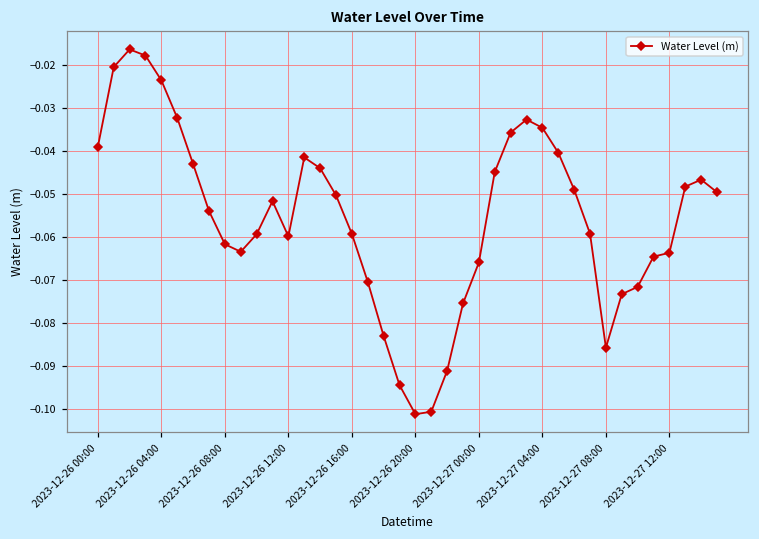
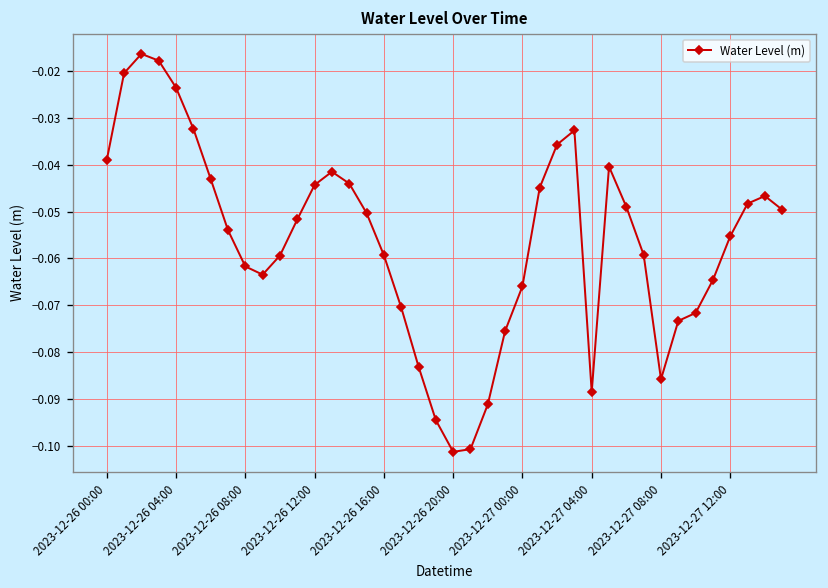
2023-12-26 12:00: -0.060 -> -0.044
2023-12-27 04:00: -0.035 -> -0.089
2023-12-27 12:00: -0.064 -> -0.055
